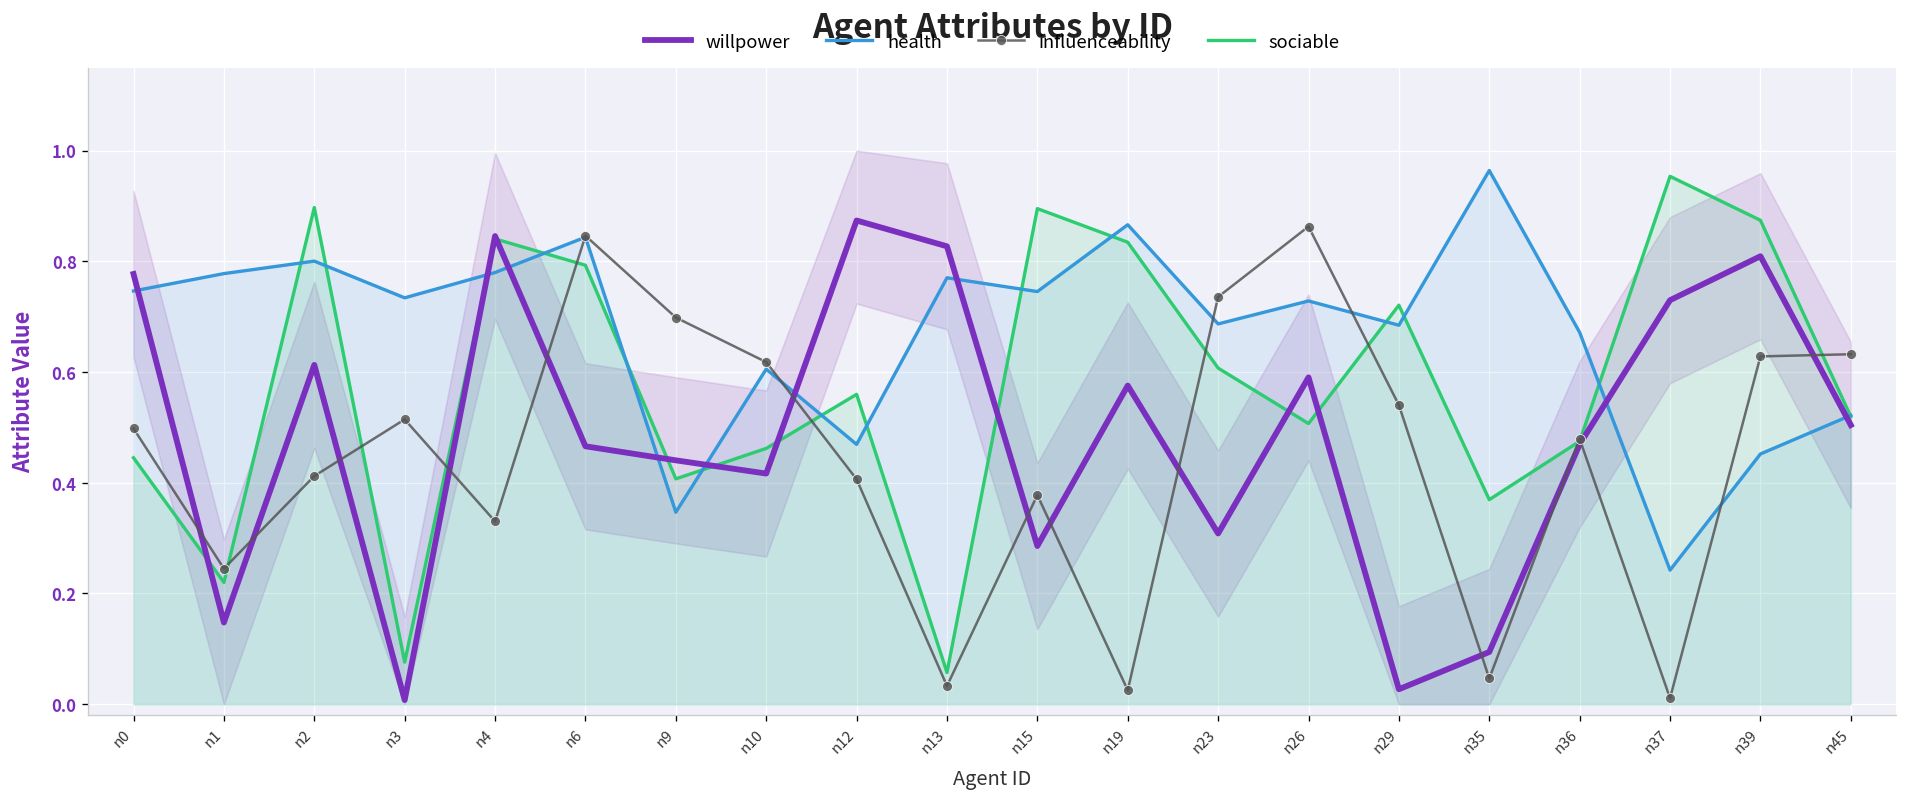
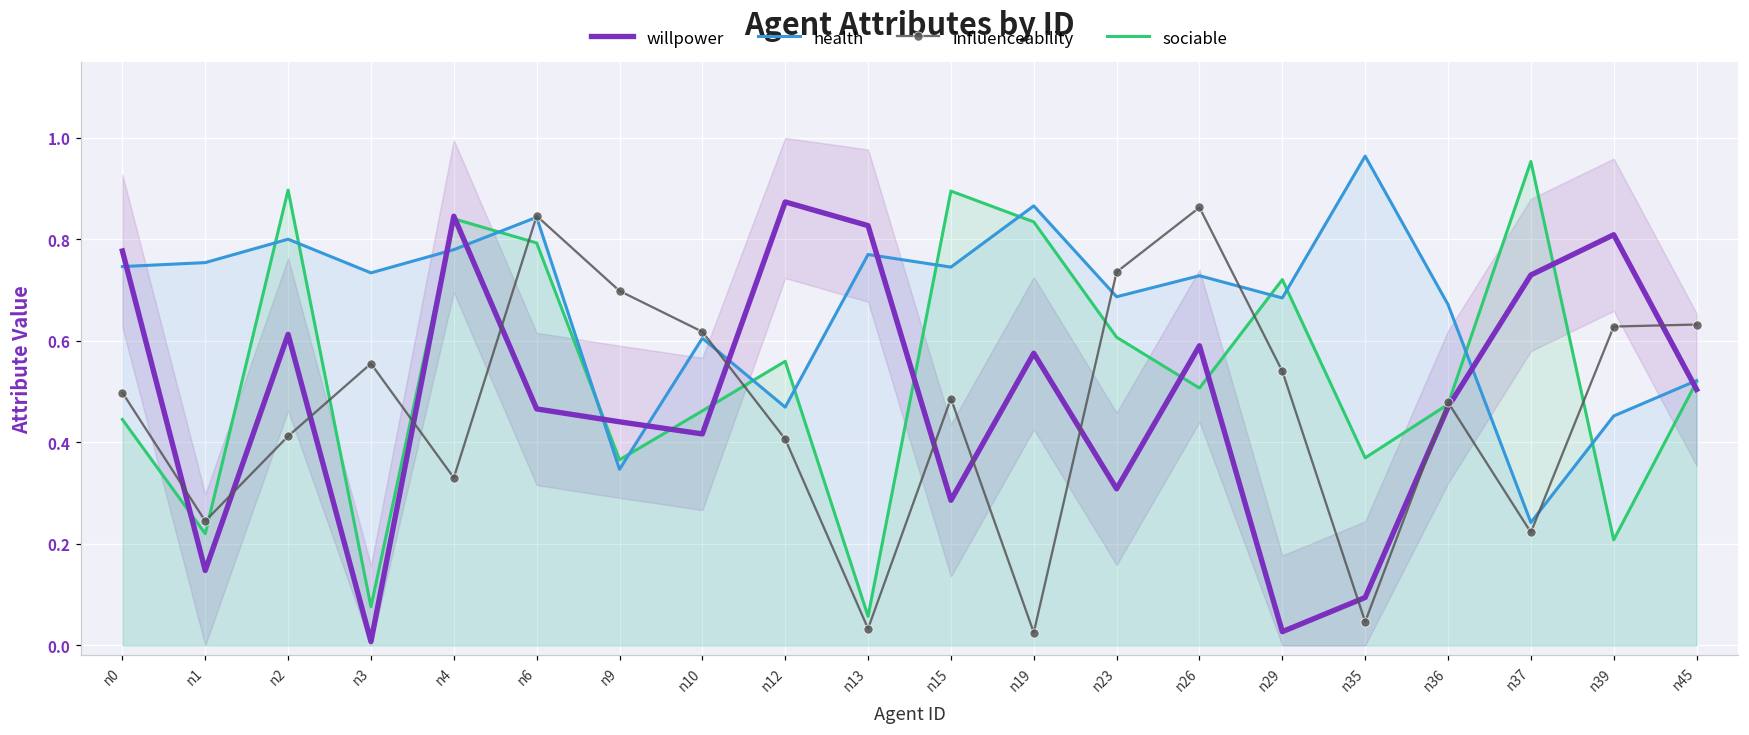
health, n1: 0.78 -> 0.75
influenceability, n3: 0.51 -> 0.56
sociable, n9: 0.41 -> 0.37
influenceability, n15: 0.38 -> 0.49
influenceability, n37: 0.01 -> 0.22
sociable, n39: 0.87 -> 0.21
